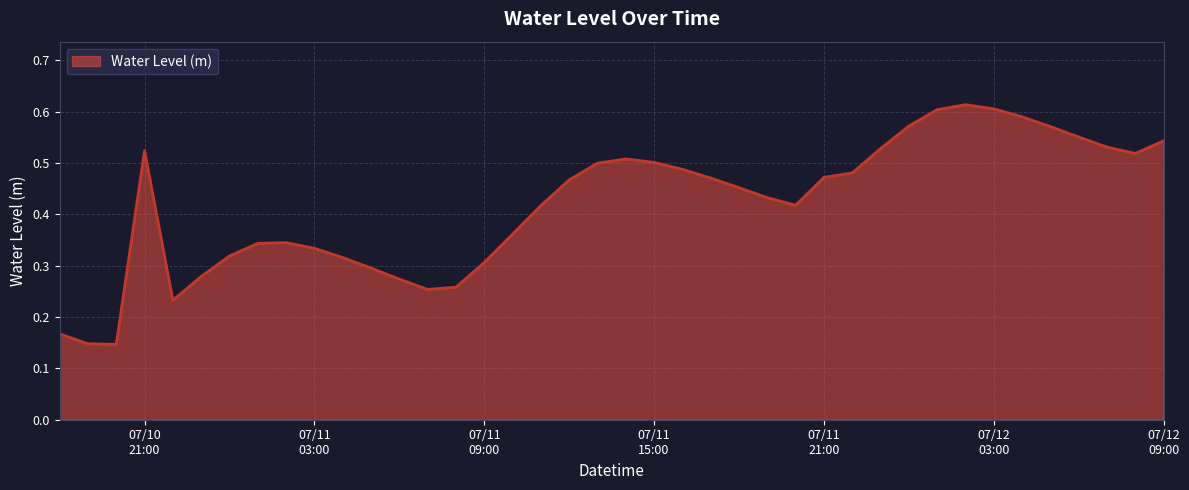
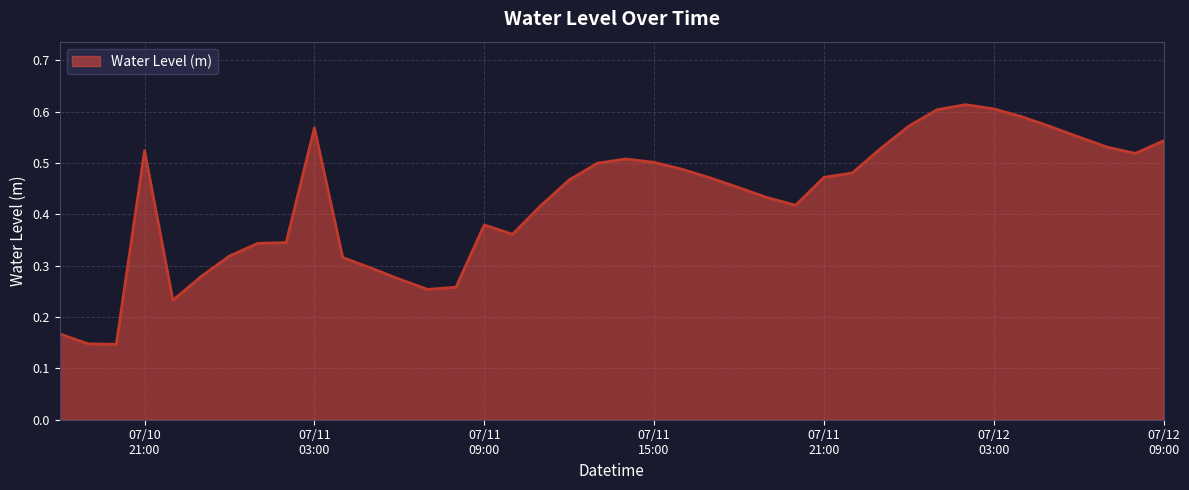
07/11 03:00: 0.33 -> 0.57
07/11 09:00: 0.31 -> 0.38
